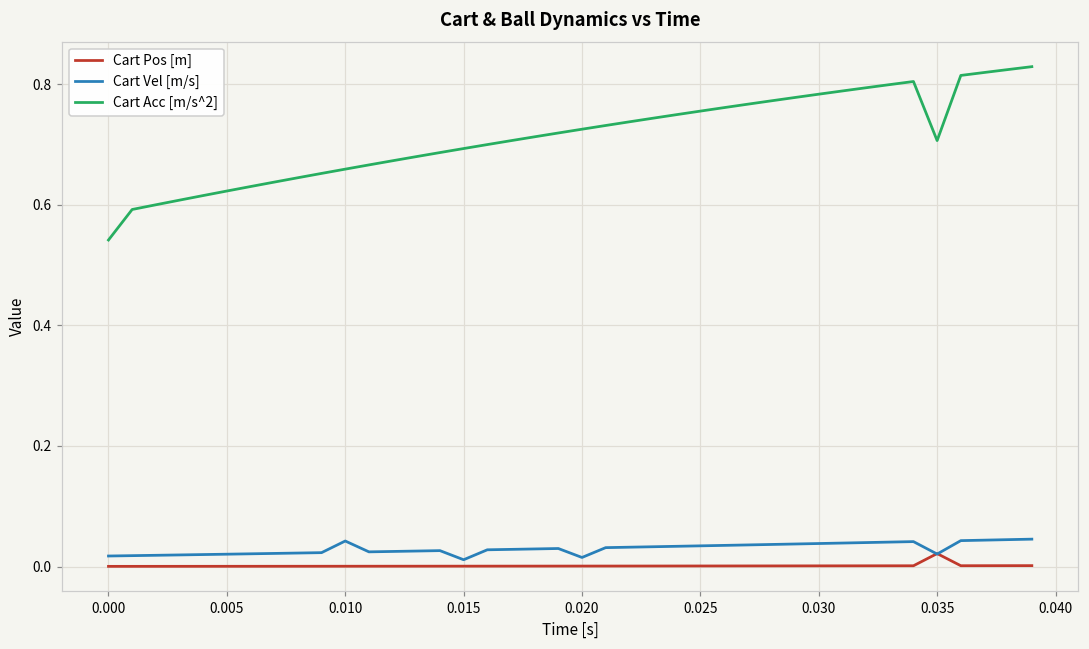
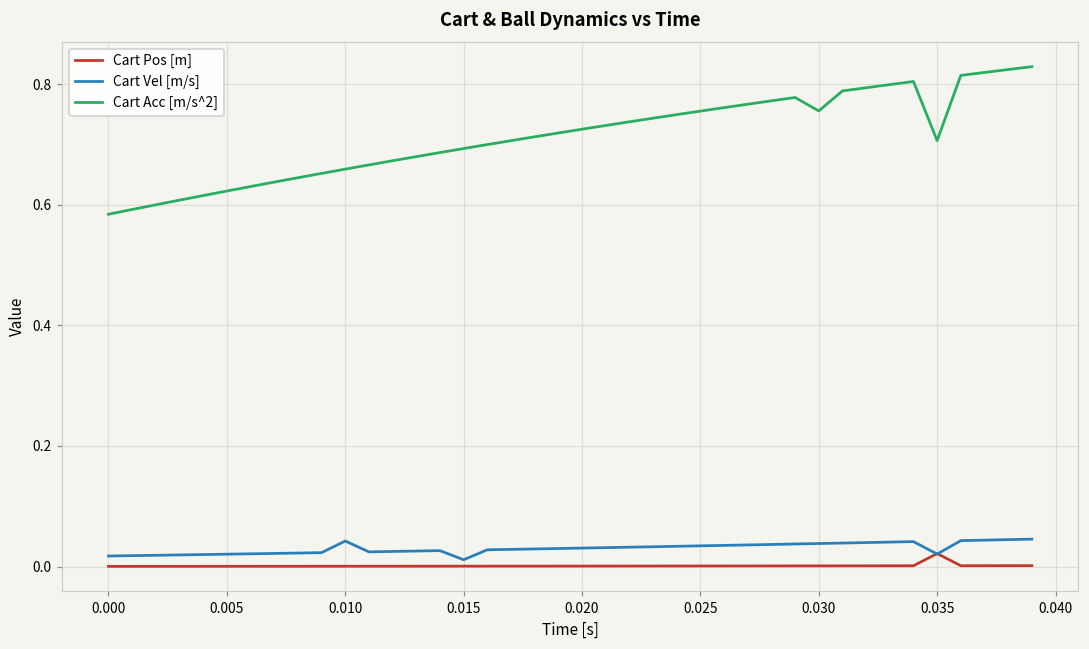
Cart Acc [m/s^2], 0.000: 0.54 -> 0.58
Cart Vel [m/s], 0.020: 0.02 -> 0.03
Cart Acc [m/s^2], 0.030: 0.78 -> 0.76
